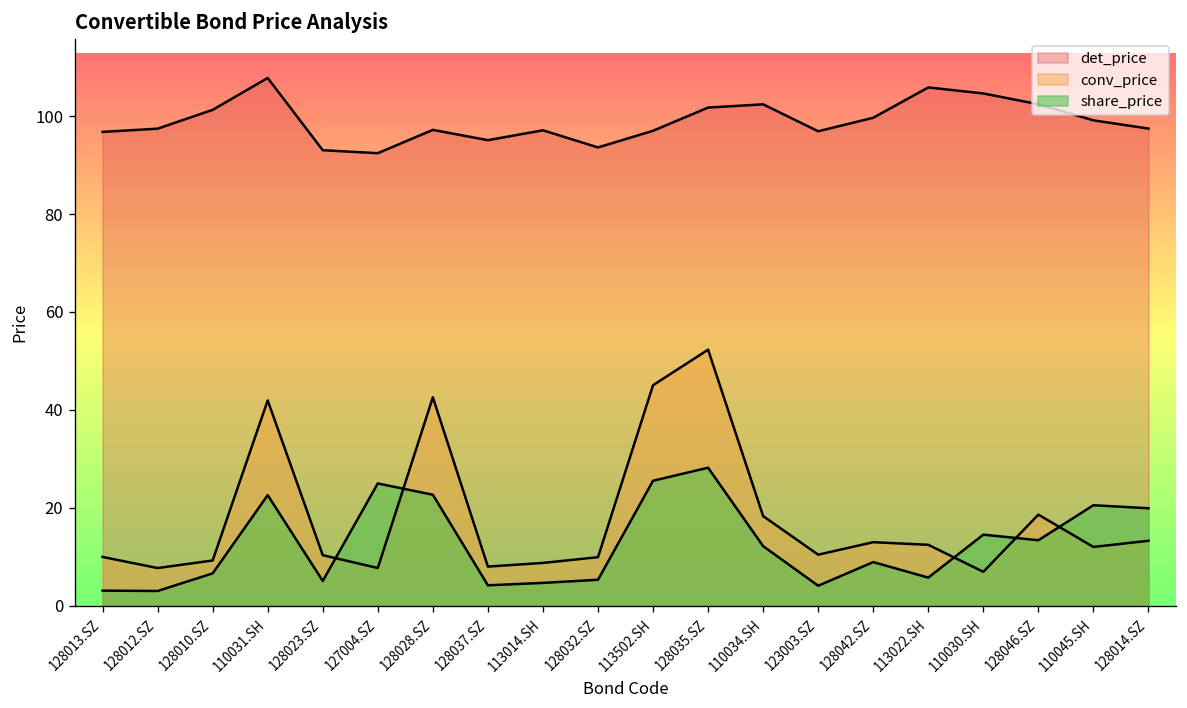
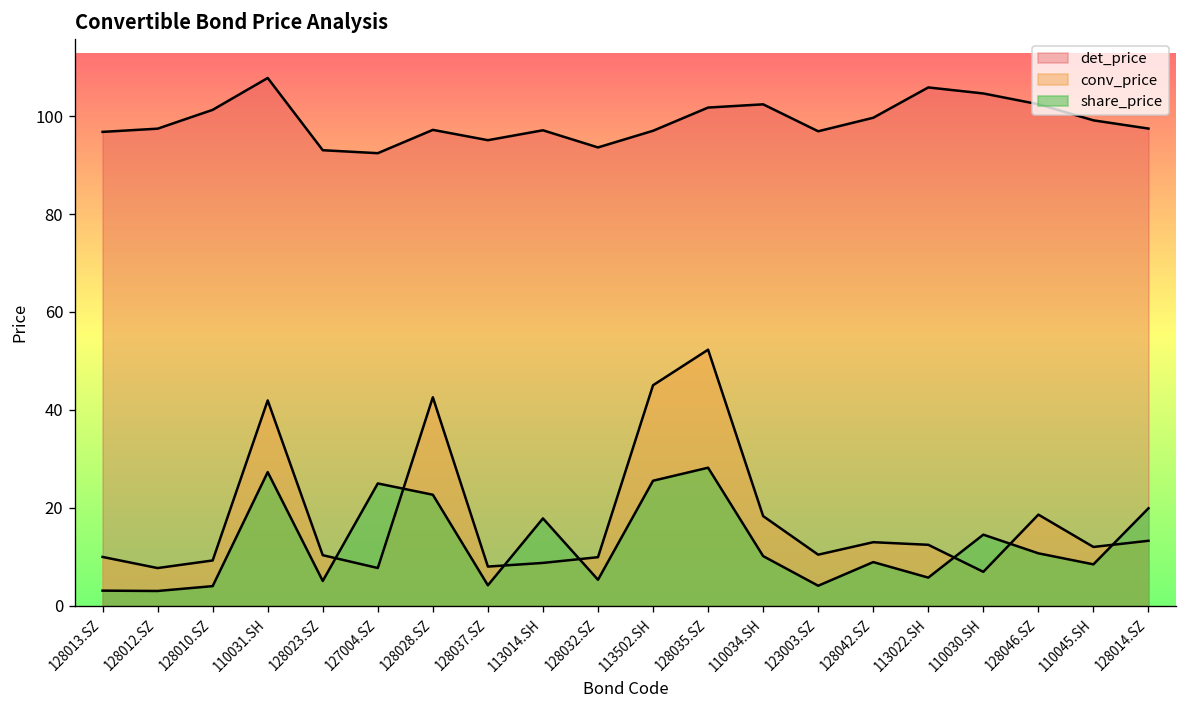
share_price, 128010.SZ: 7 -> 4
share_price, 110031.SH: 23 -> 27
share_price, 113014.SH: 5 -> 18
share_price, 110034.SH: 12 -> 10
share_price, 128046.SZ: 13 -> 11
share_price, 110045.SH: 21 -> 8
